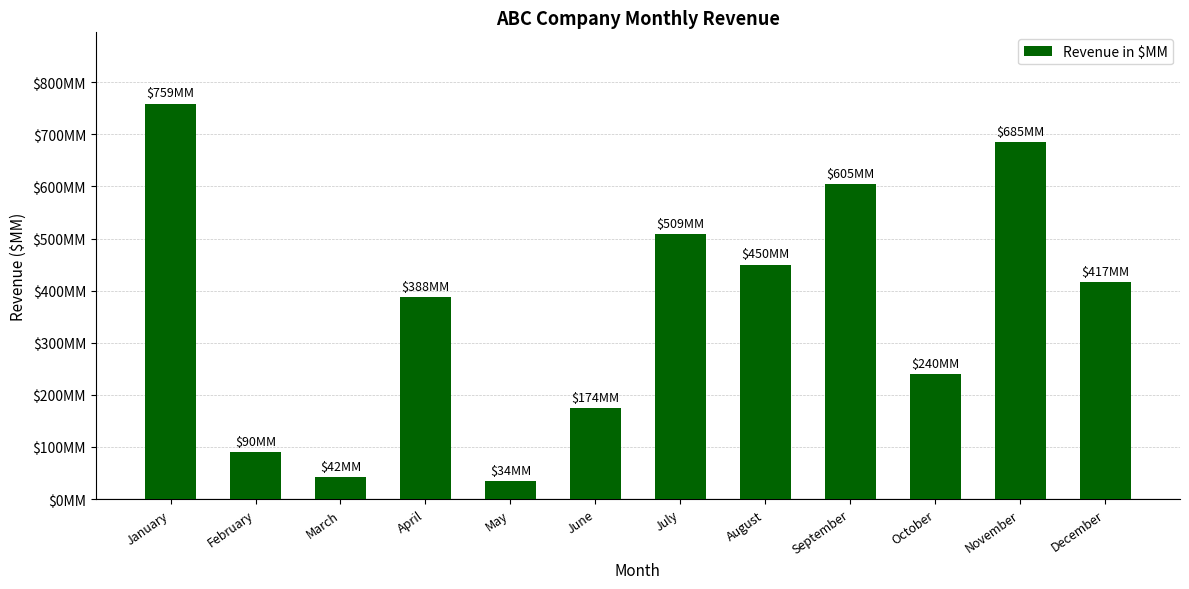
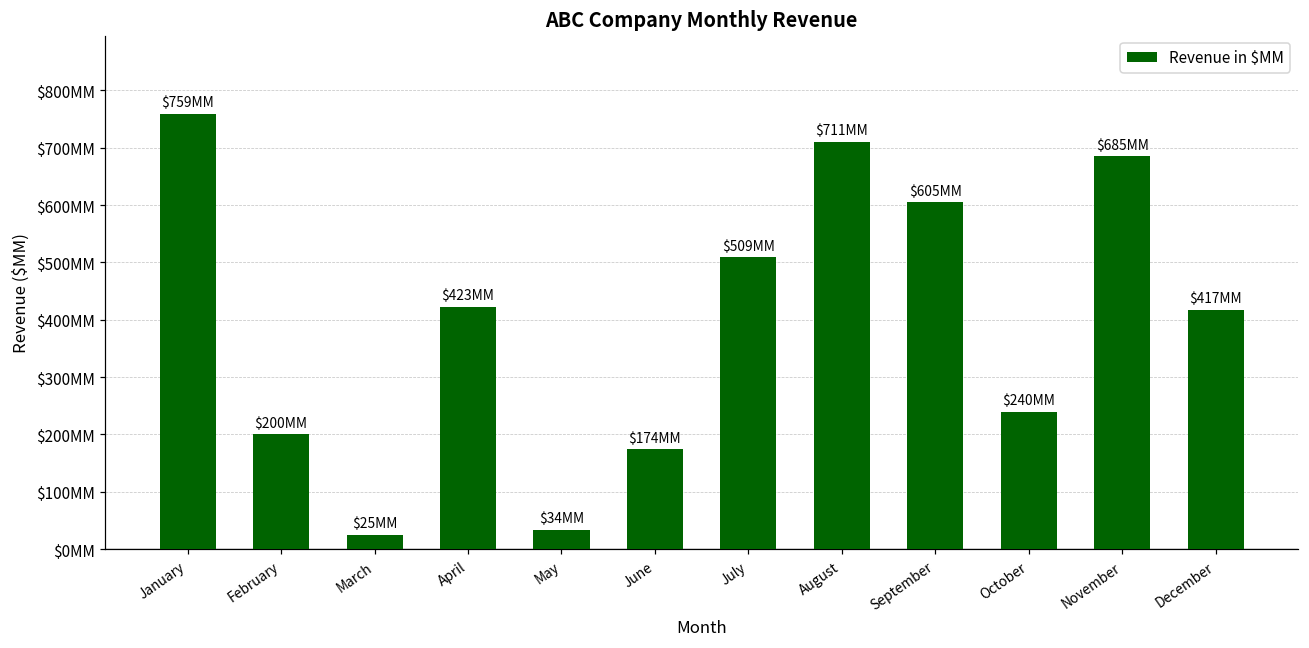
February: $90 -> $200
March: $42 -> $25
April: $388 -> $423
August: $450 -> $711
